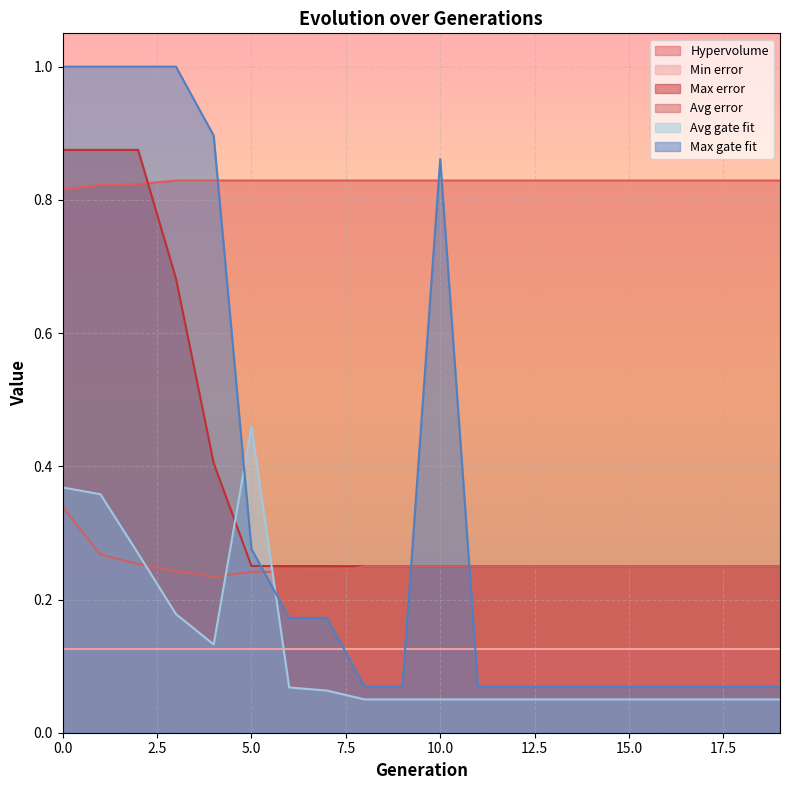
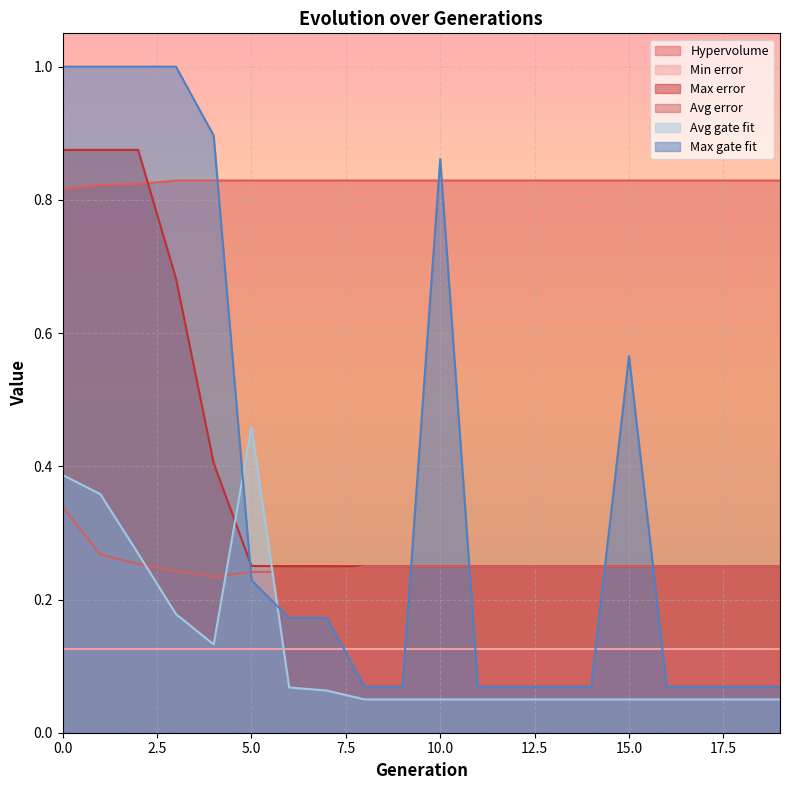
Avg gate fit, 0.0: 0.37 -> 0.39
Max gate fit, 5.0: 0.28 -> 0.23
Max gate fit, 15.0: 0.07 -> 0.57
